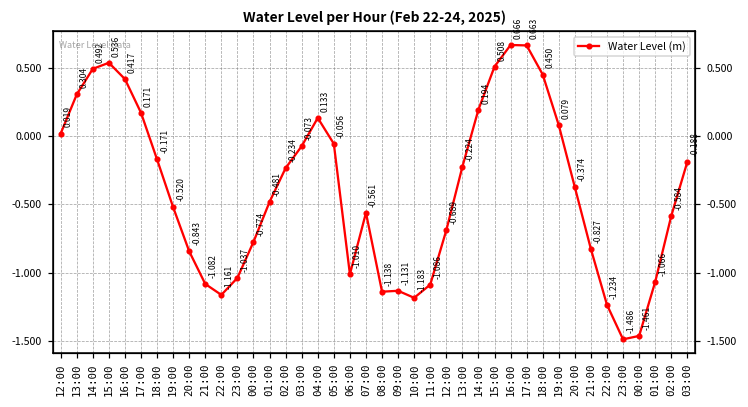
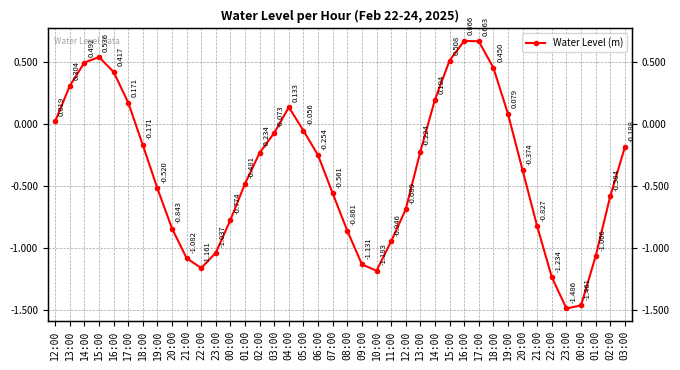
06:00: -1.010 -> -0.254
08:00: -1.138 -> -0.861
11:00: -1.086 -> -0.946
